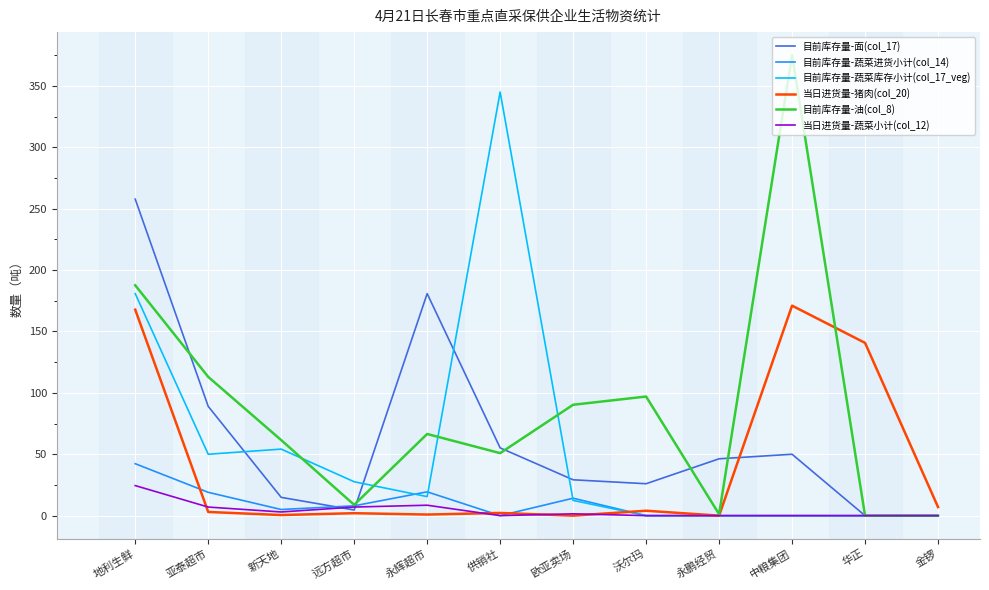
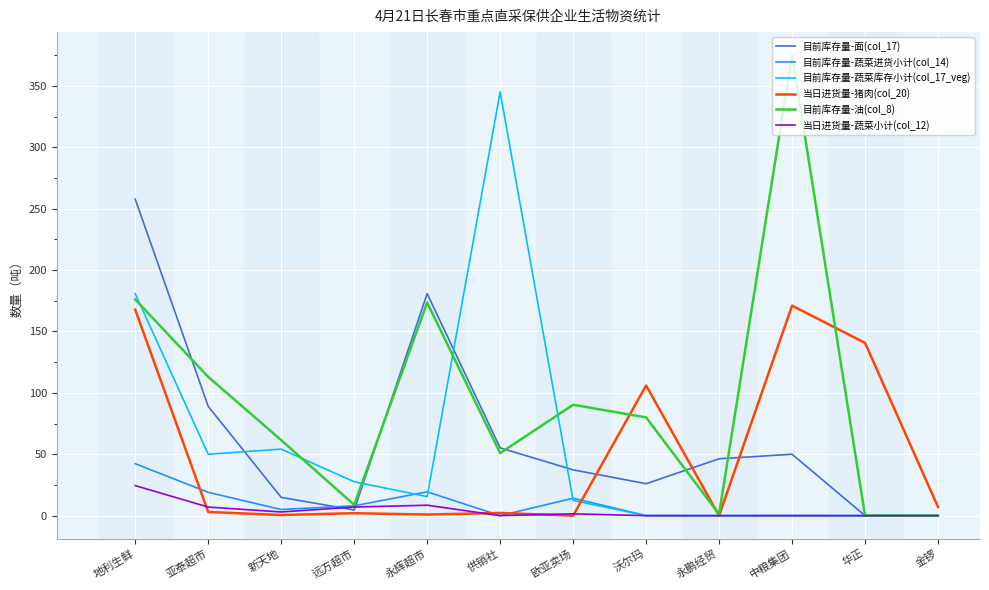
目前库存量-油(col_8), 地利生鲜: 188 -> 176
目前库存量-油(col_8), 永辉超市: 67 -> 174
目前库存量-面(col_17), 欧亚卖场: 29 -> 37
当日进货量-猪肉(col_20), 沃尔玛: 4 -> 106
目前库存量-油(col_8), 沃尔玛: 97 -> 80
